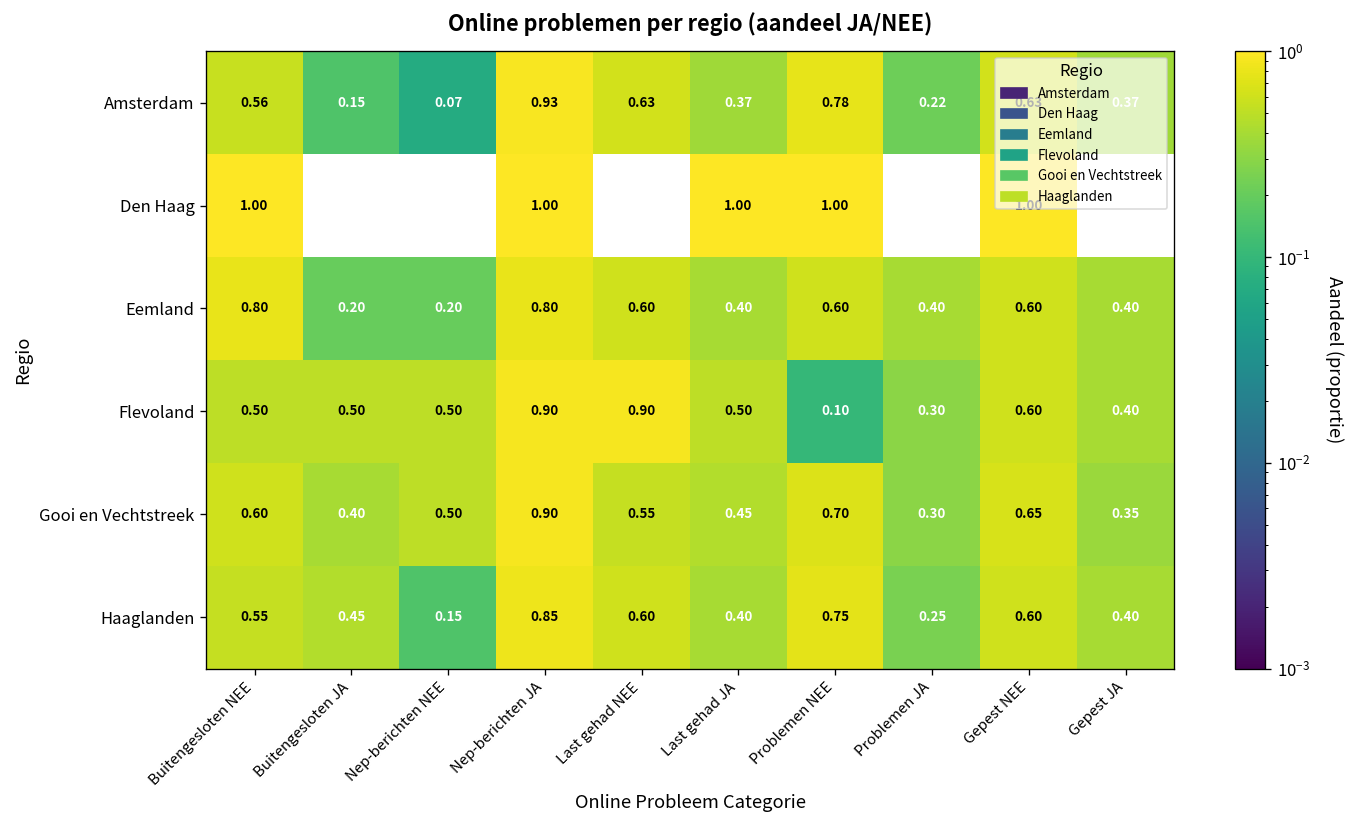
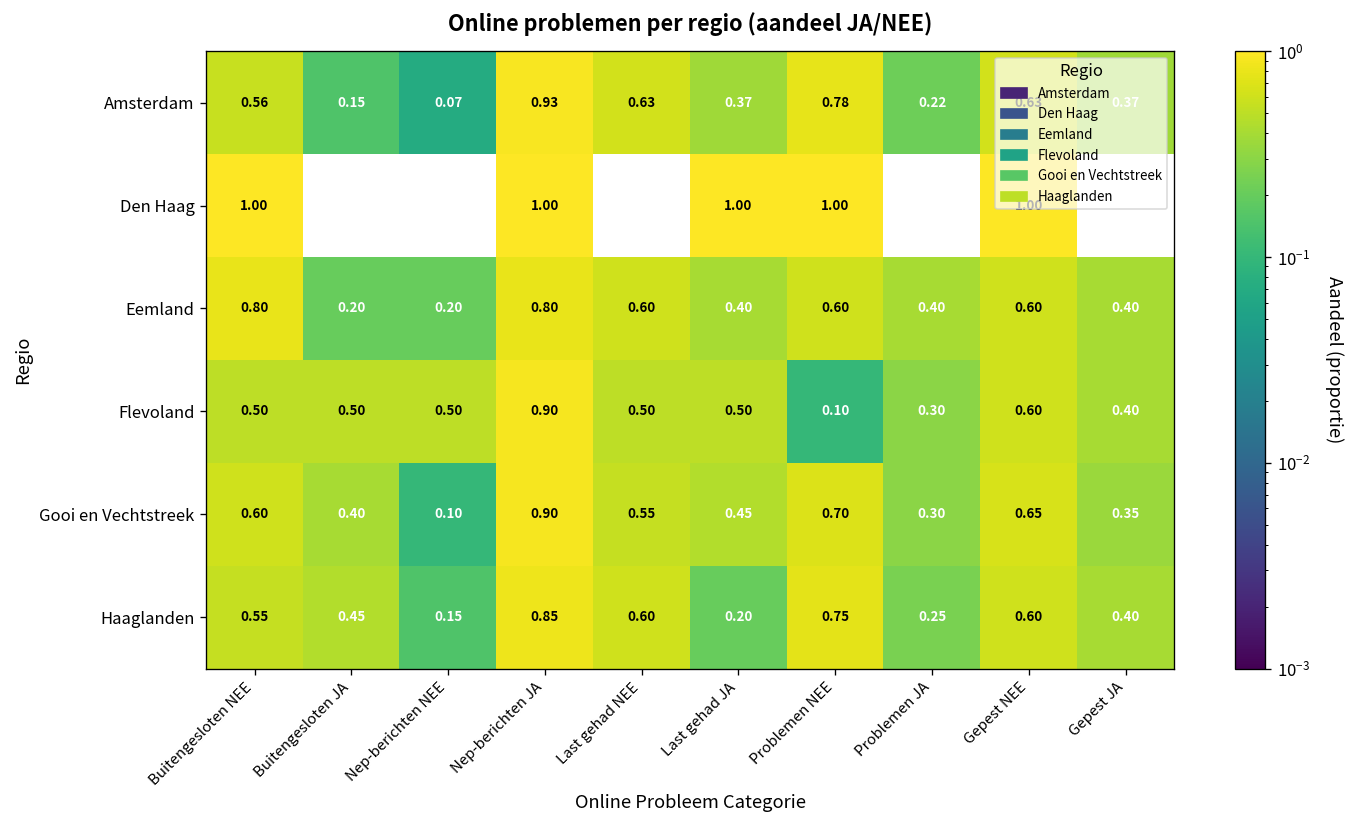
Flevoland, Last gehad NEE: 0.90 -> 0.50
Gooi en Vechtstreek, Nep-berichten NEE: 0.50 -> 0.10
Haaglanden, Last gehad JA: 0.40 -> 0.20
